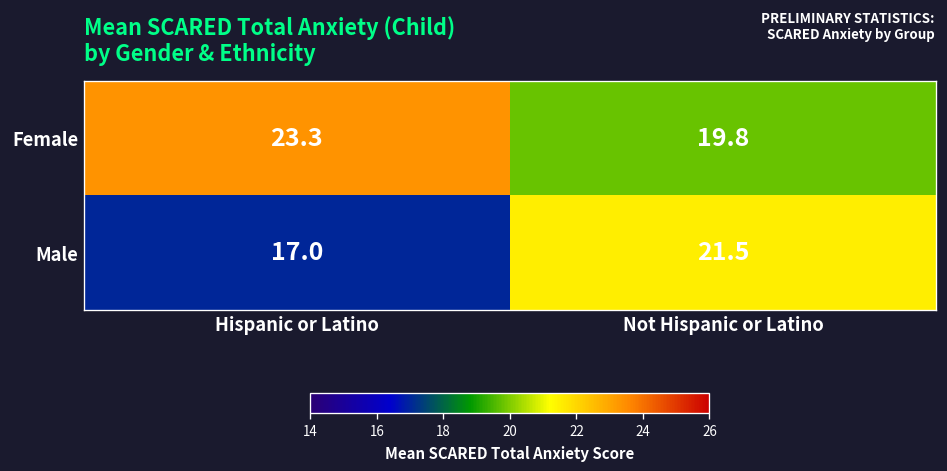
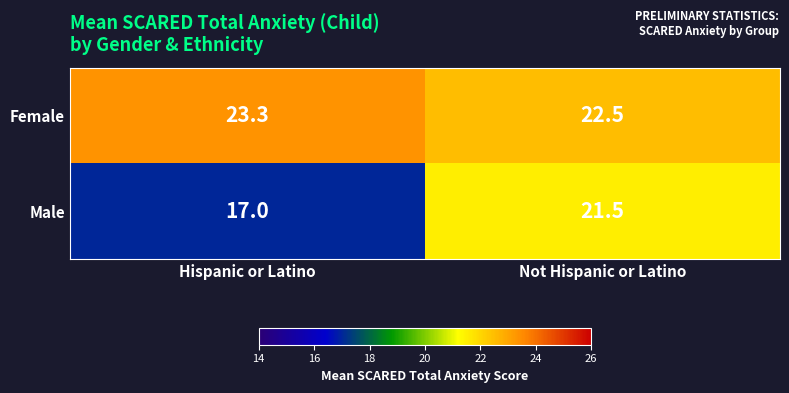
Female, Not Hispanic or Latino: 19.8 -> 22.5
